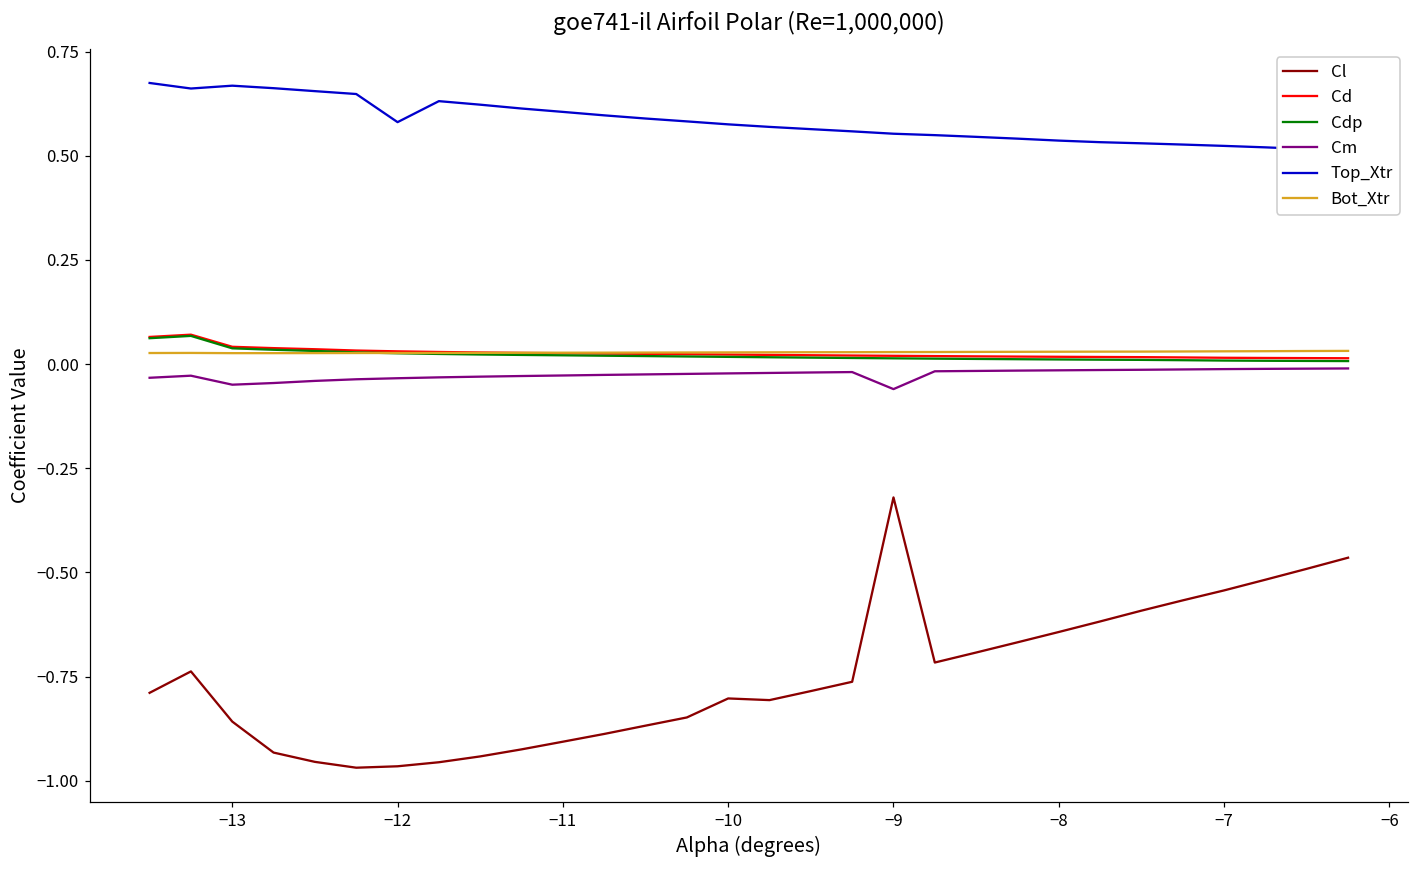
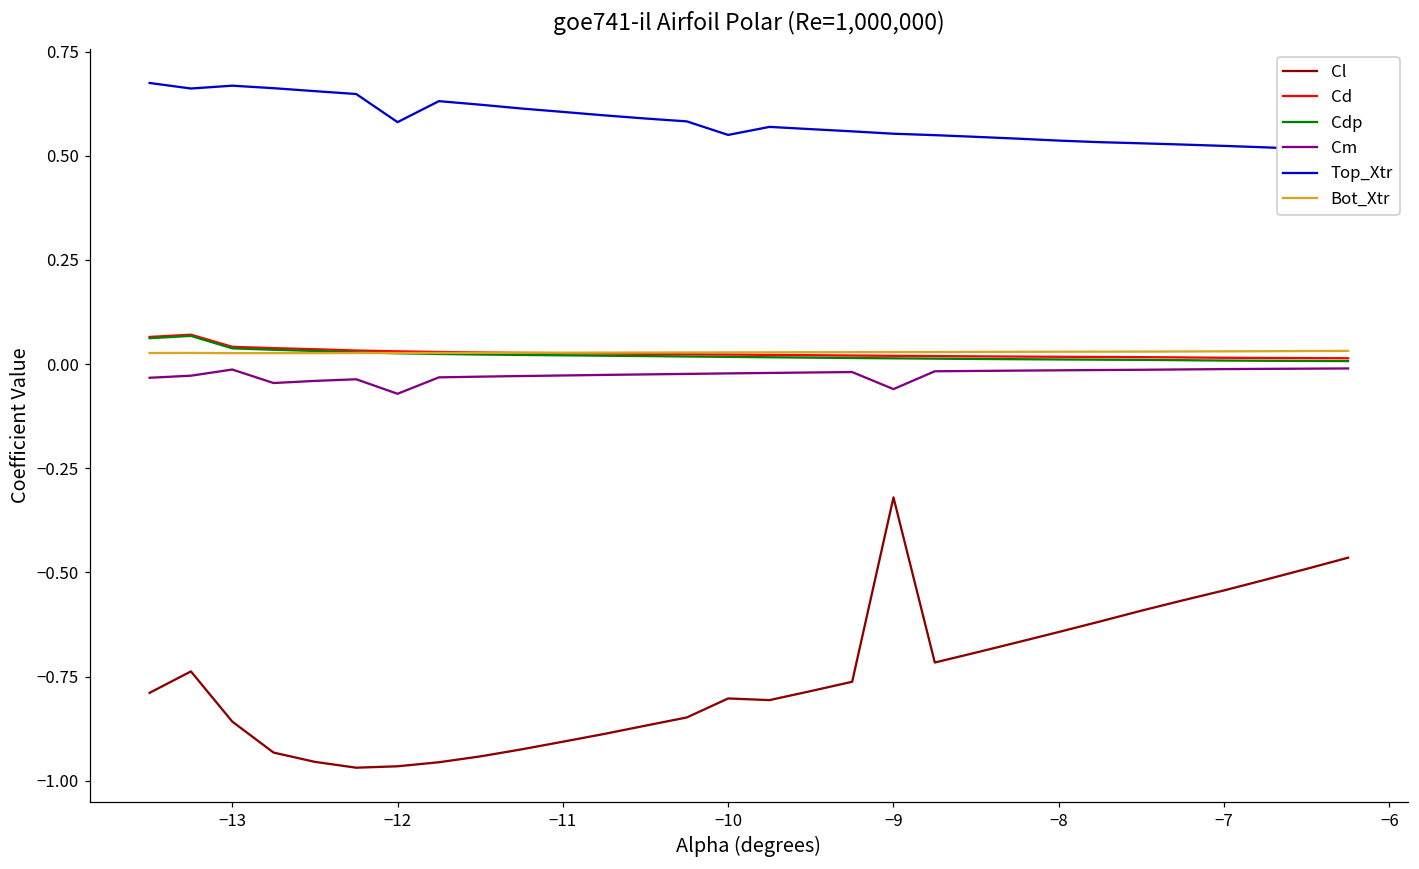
Cm, −13: -0.05 -> -0.01
Cm, −12: -0.03 -> -0.07
Top_Xtr, −10: 0.58 -> 0.55
